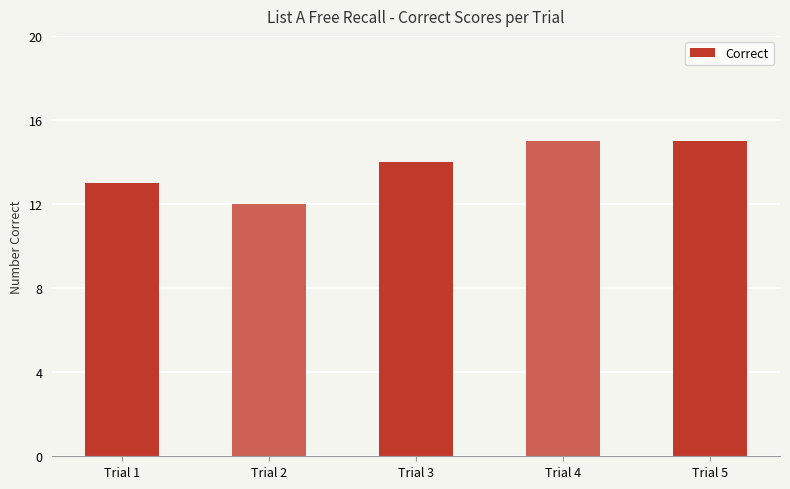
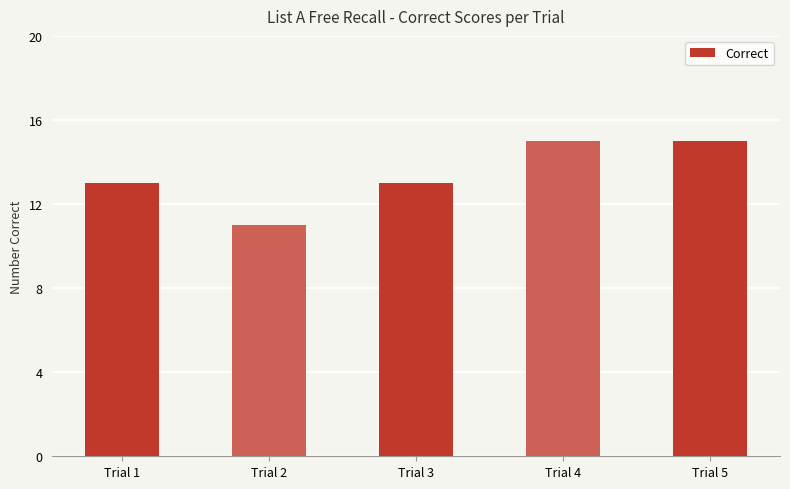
Trial 2: 12 -> 11
Trial 3: 14 -> 13
